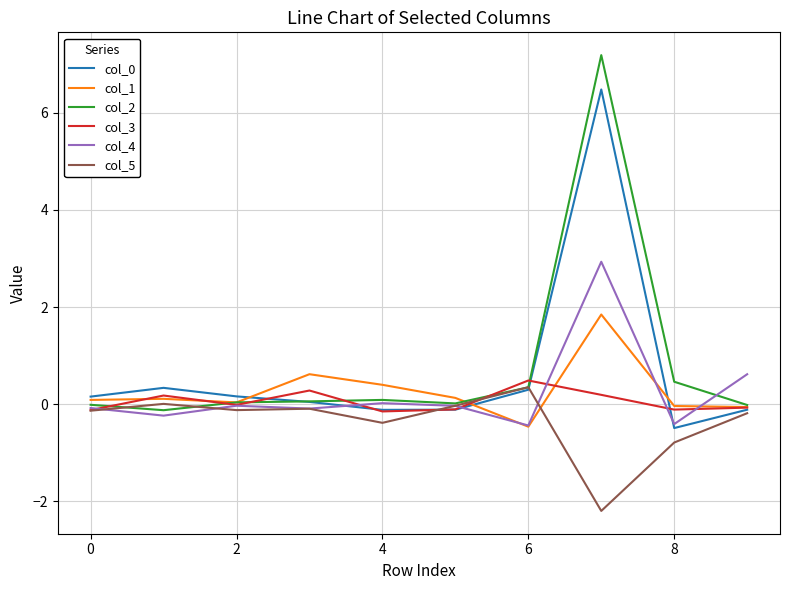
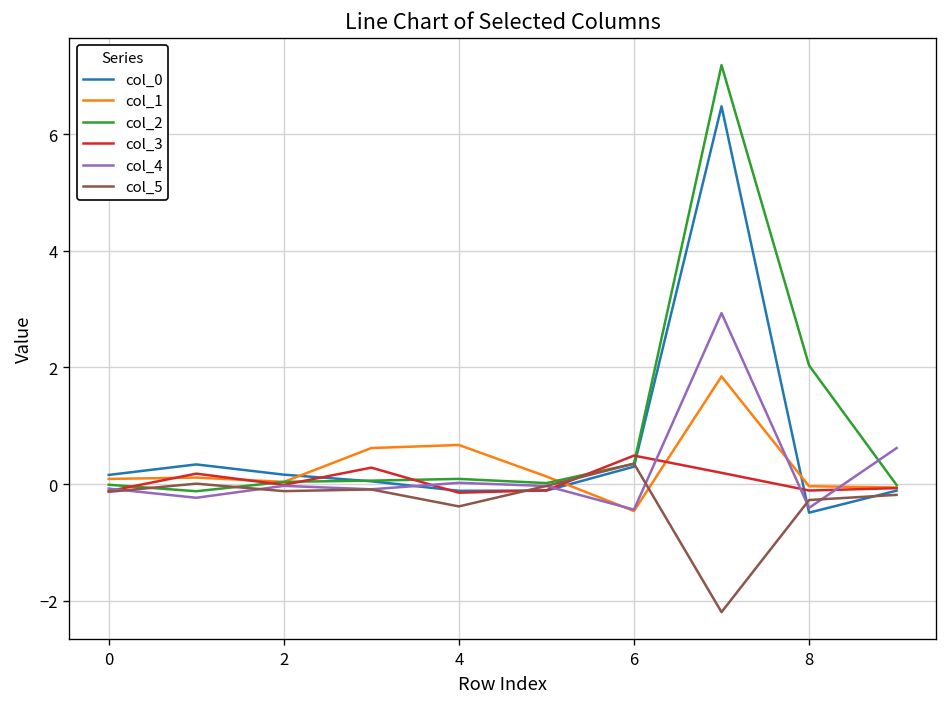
col_1, 4: 0.4 -> 0.7
col_2, 8: 0.5 -> 2.0
col_5, 8: -0.8 -> -0.3
